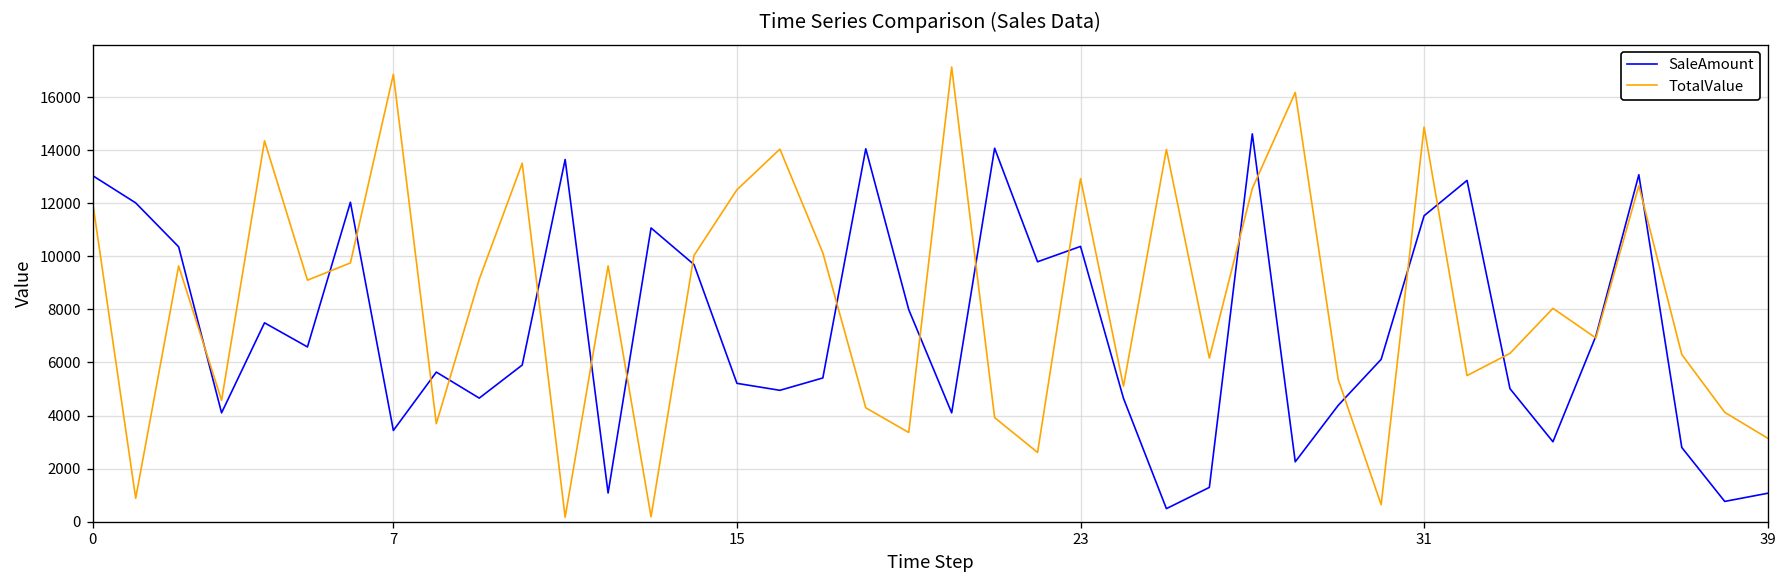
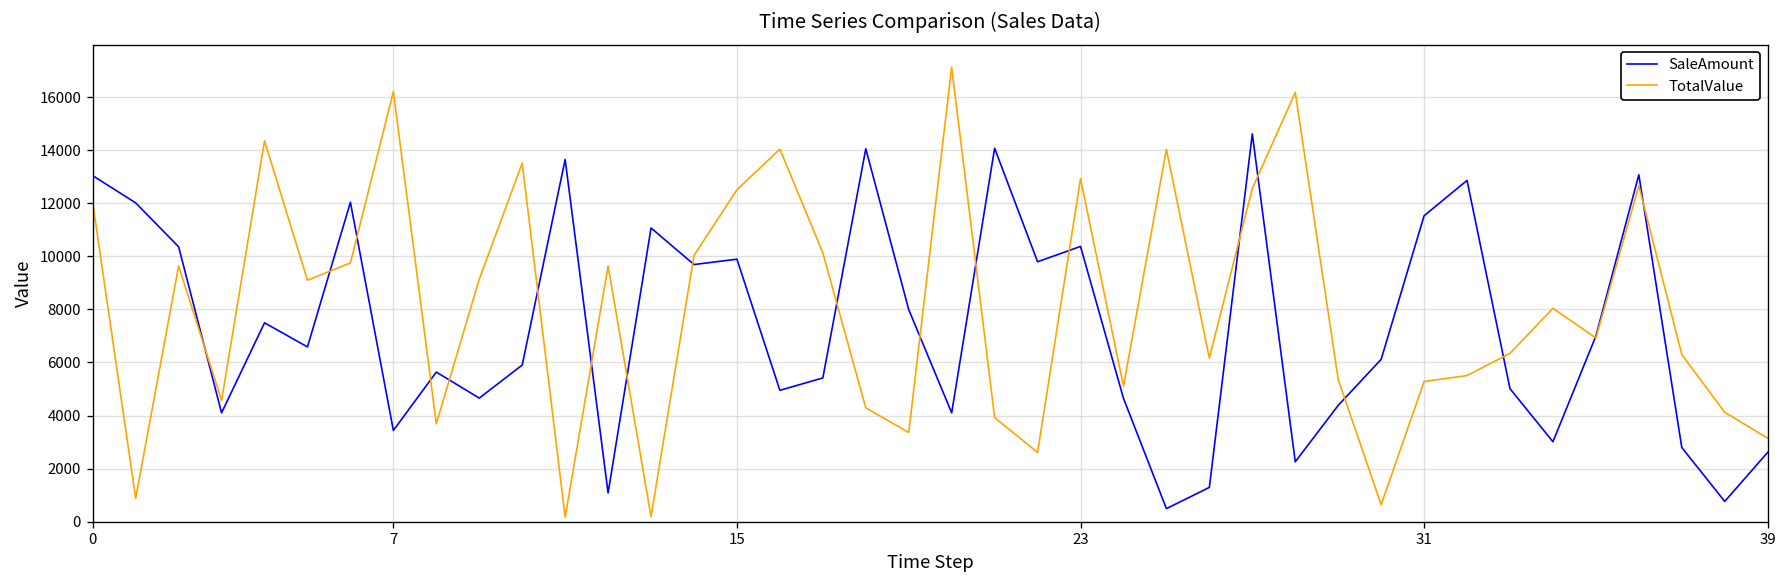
TotalValue, 7: 16900 -> 16200
SaleAmount, 15: 5200 -> 9900
TotalValue, 31: 14900 -> 5300
SaleAmount, 39: 1100 -> 2600
